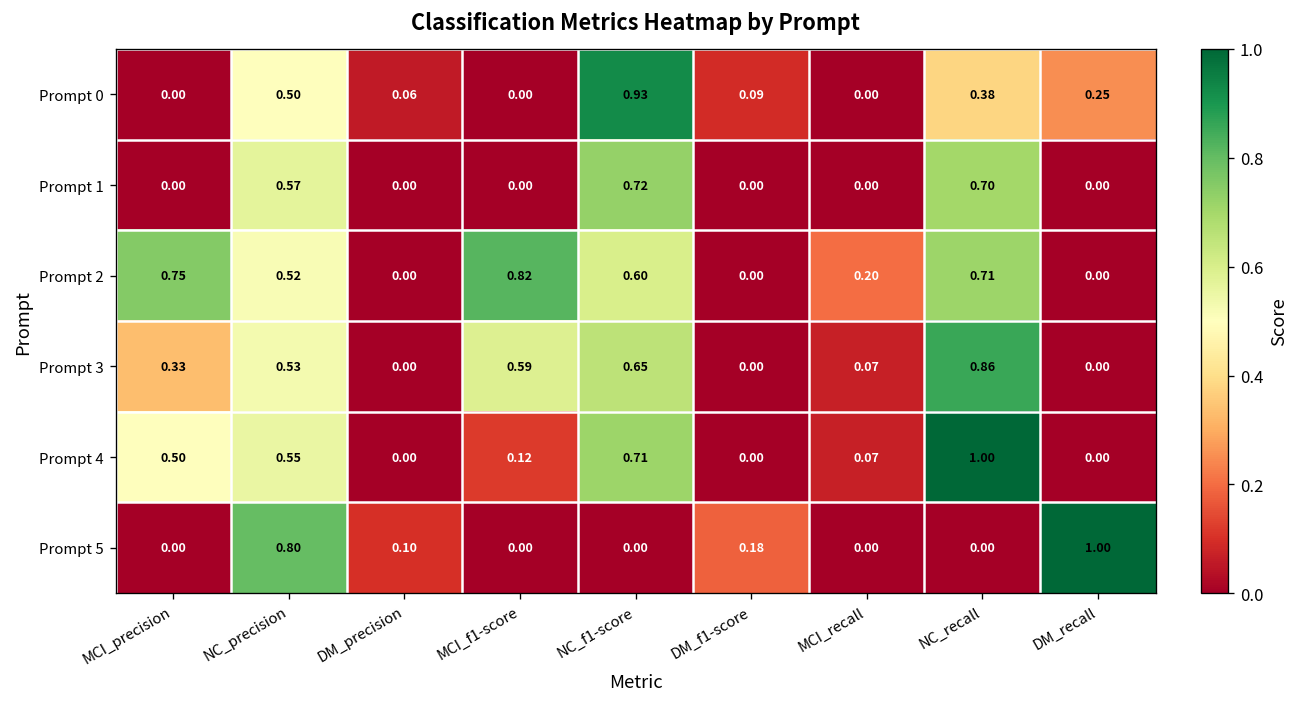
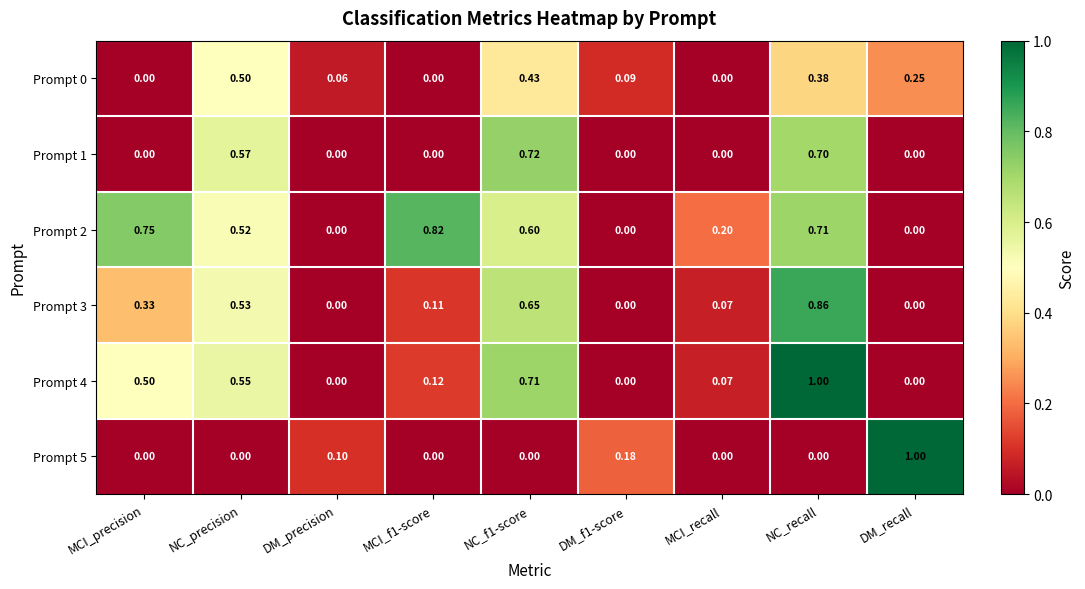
Prompt 0, NC_f1-score: 0.93 -> 0.43
Prompt 3, MCI_f1-score: 0.59 -> 0.11
Prompt 5, NC_precision: 0.80 -> 0.00
